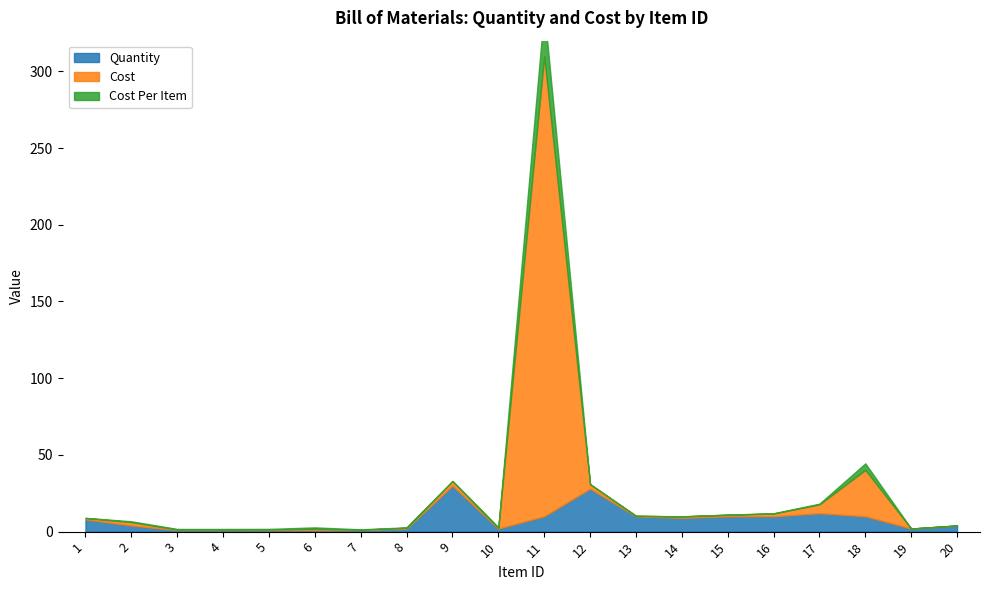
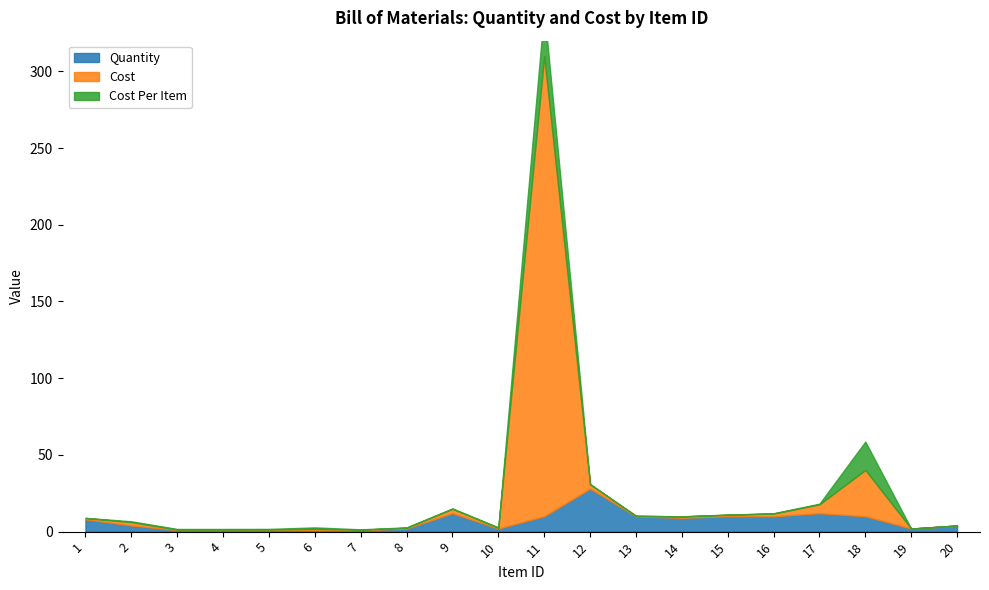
Quantity, 9: 30 -> 12
Cost Per Item, 18: 4 -> 19
